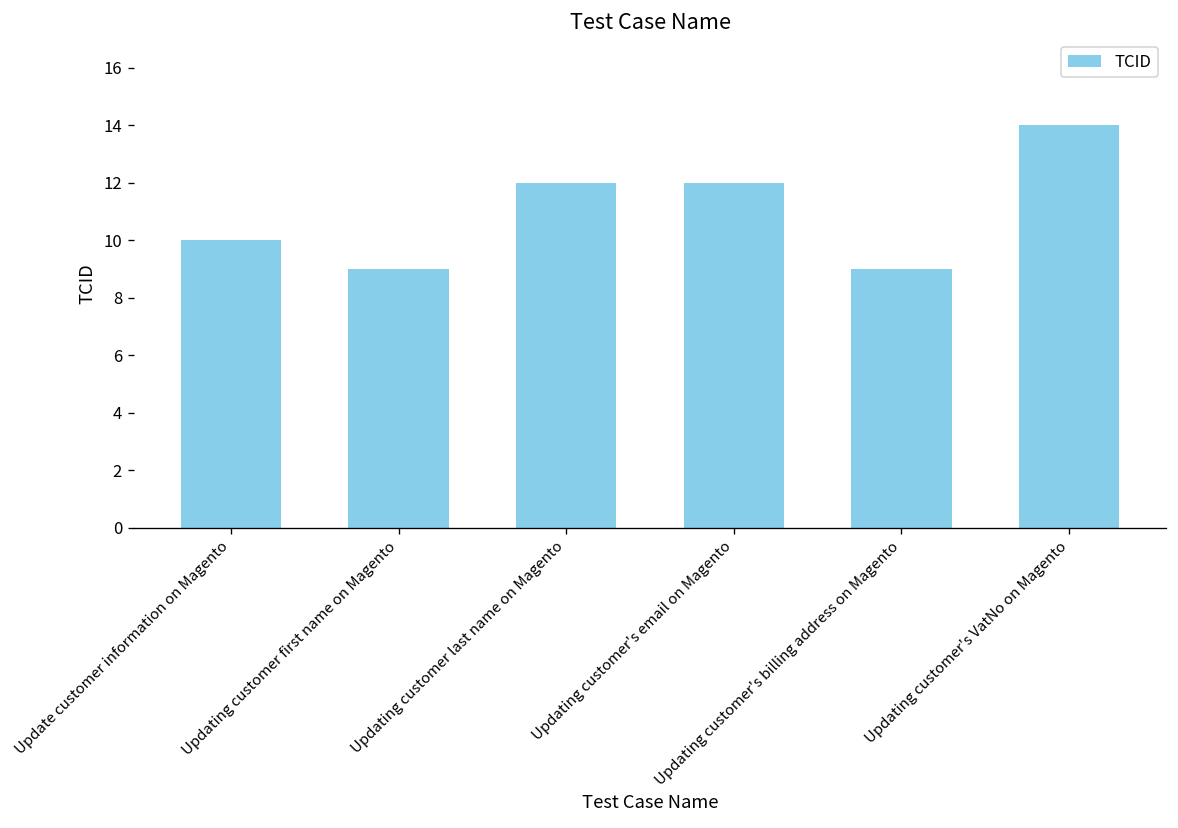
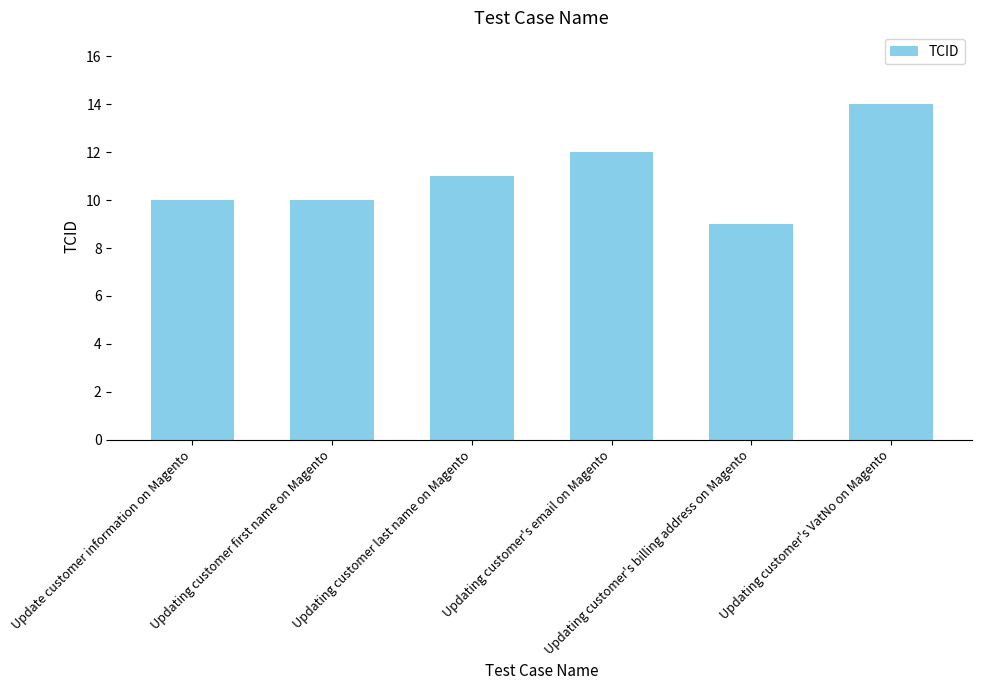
Updating customer first name on Magento: 9 -> 10
Updating customer last name on Magento: 12 -> 11
